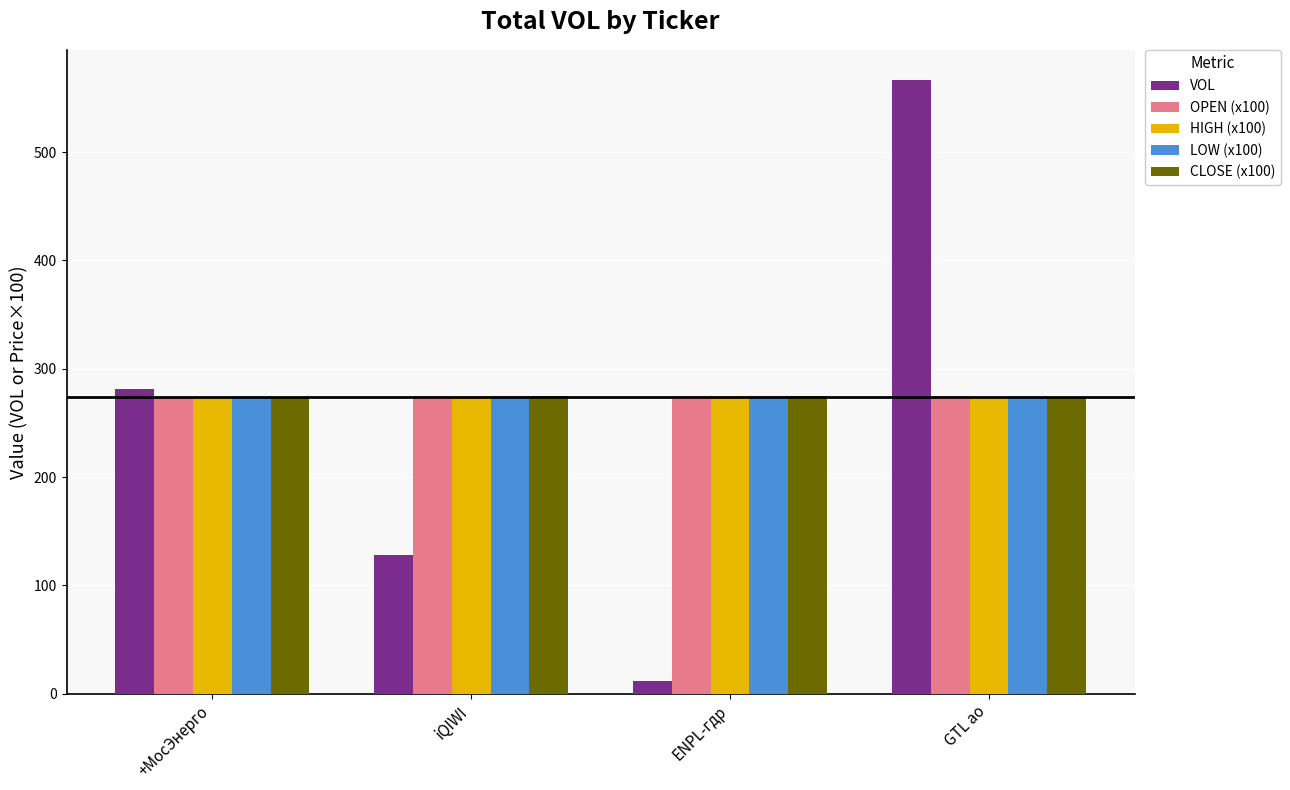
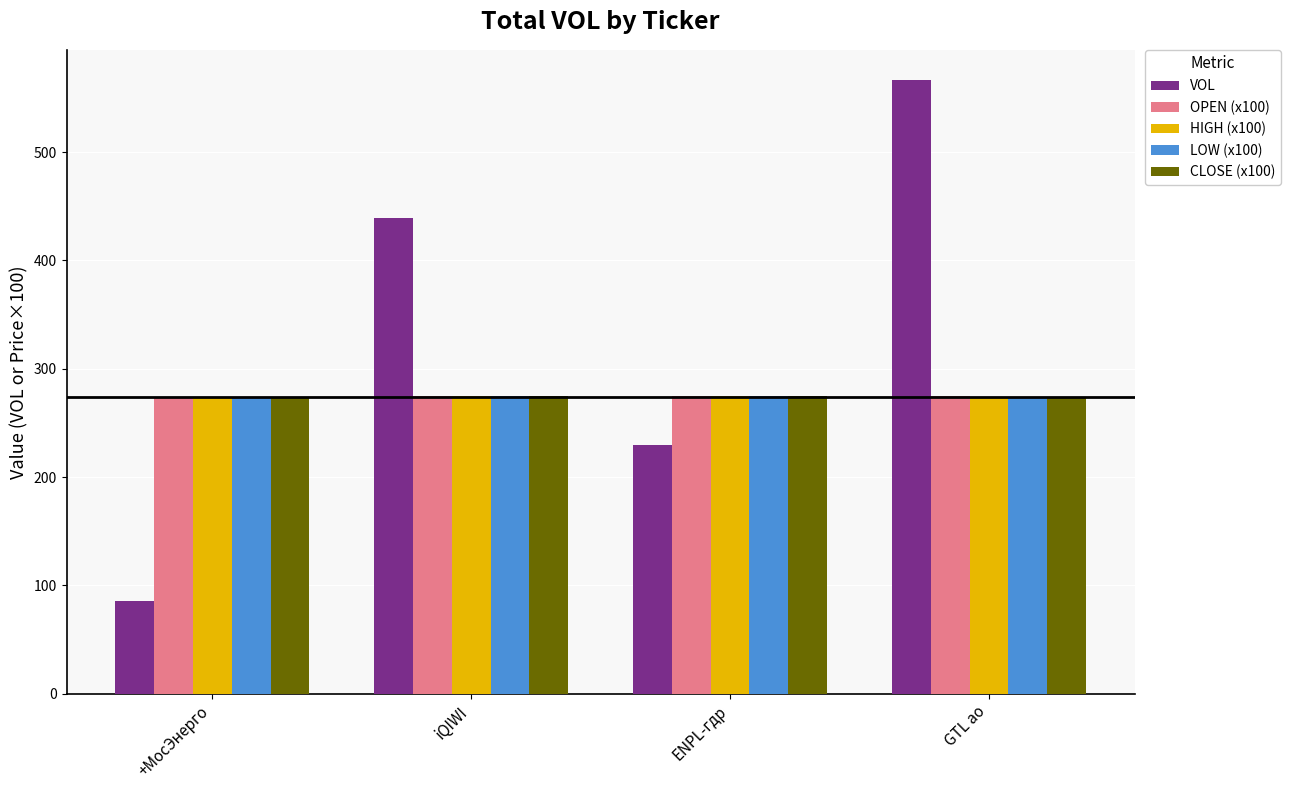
VOL, +МосЭнерго: 281 -> 86
VOL, iQIWI: 128 -> 439
VOL, ENPL-гдр: 12 -> 230
